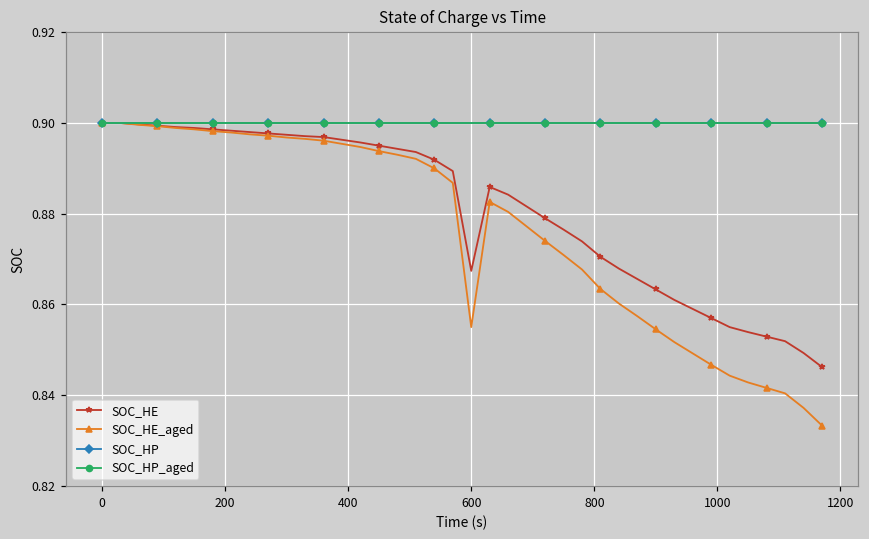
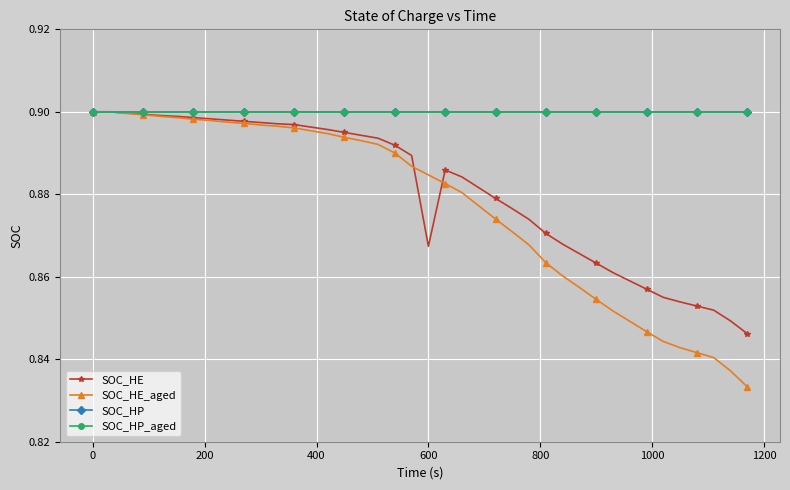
SOC_HE_aged, 600: 0.855 -> 0.885
